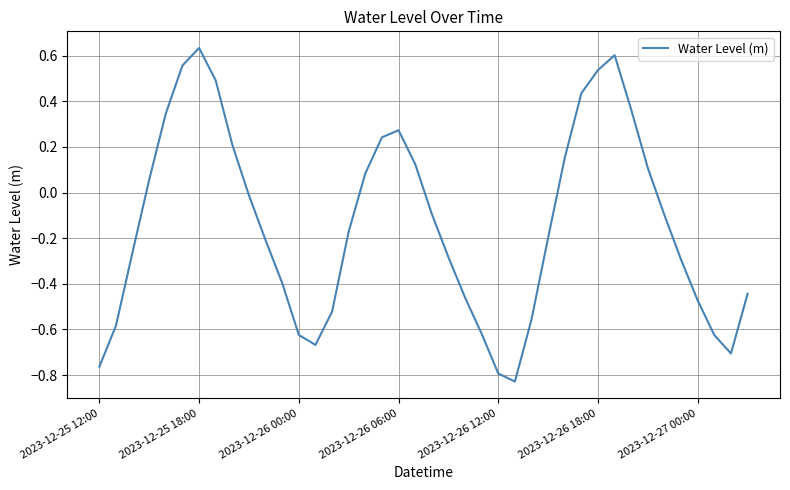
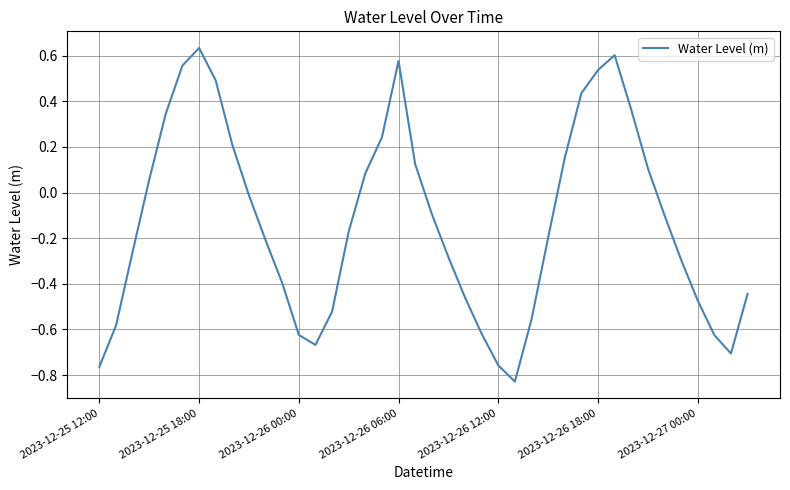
2023-12-26 06:00: 0.27 -> 0.58
2023-12-26 12:00: -0.79 -> -0.76
